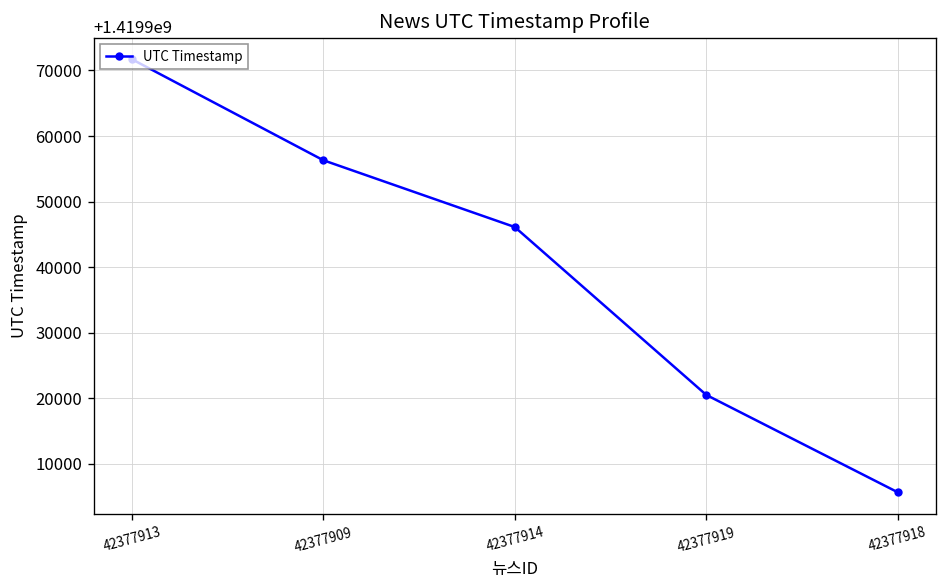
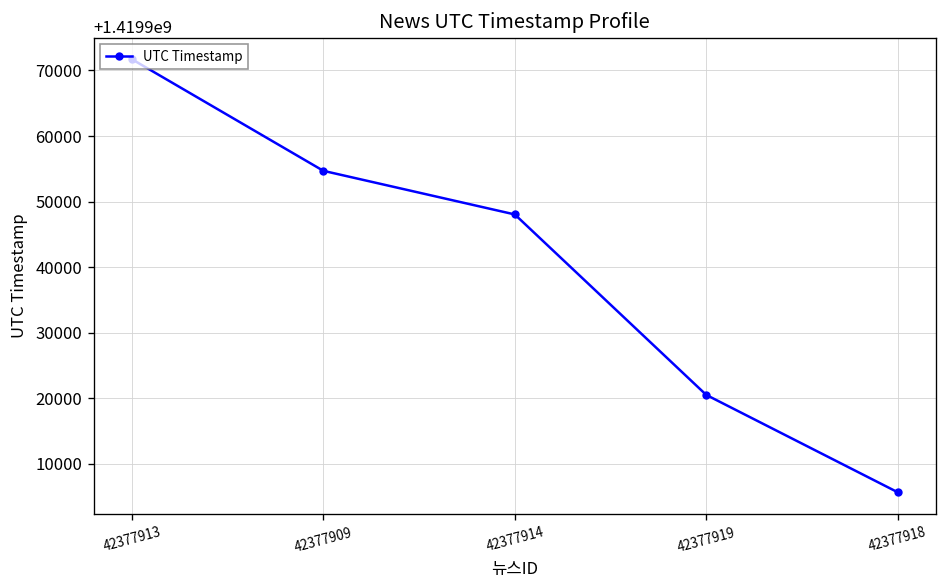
42377909: 1419956000 -> 1419955000
42377914: 1419946000 -> 1419948000
